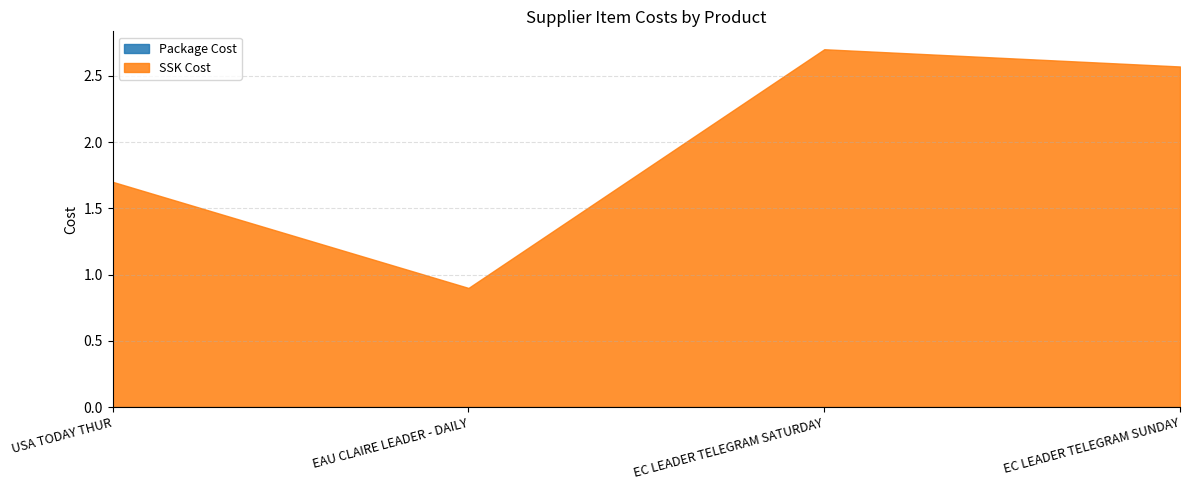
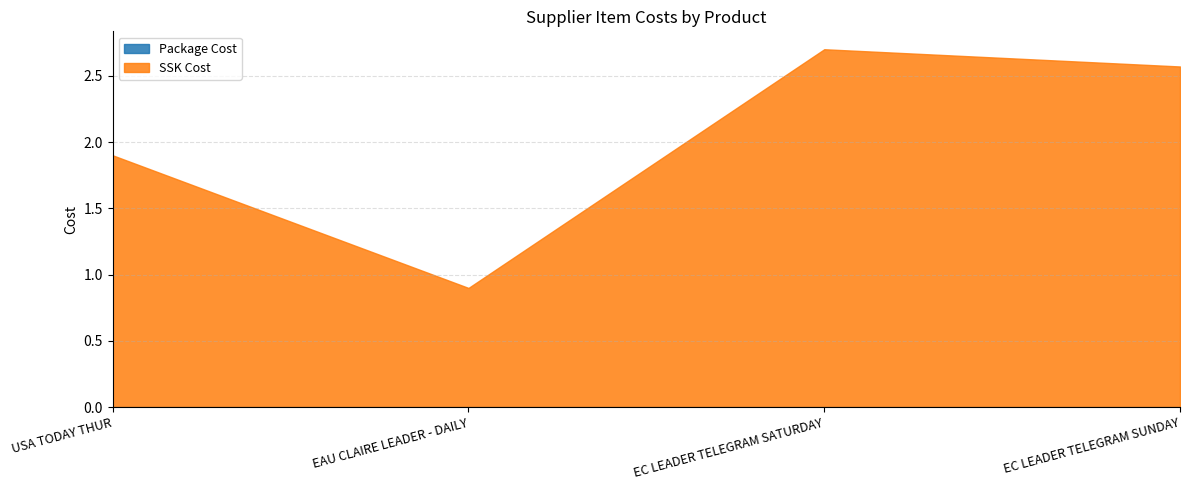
SSK Cost, USA TODAY THUR: 1.7 -> 1.9
